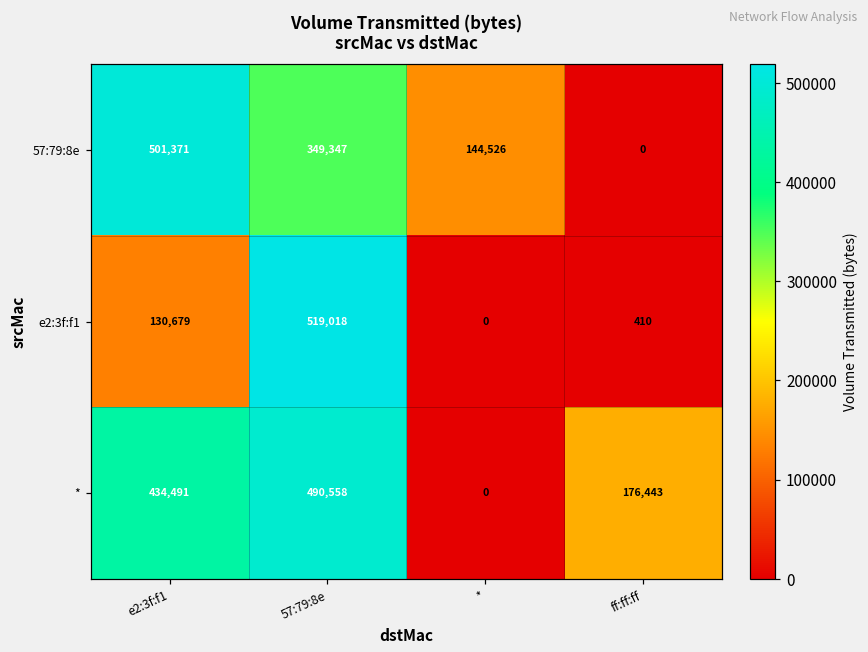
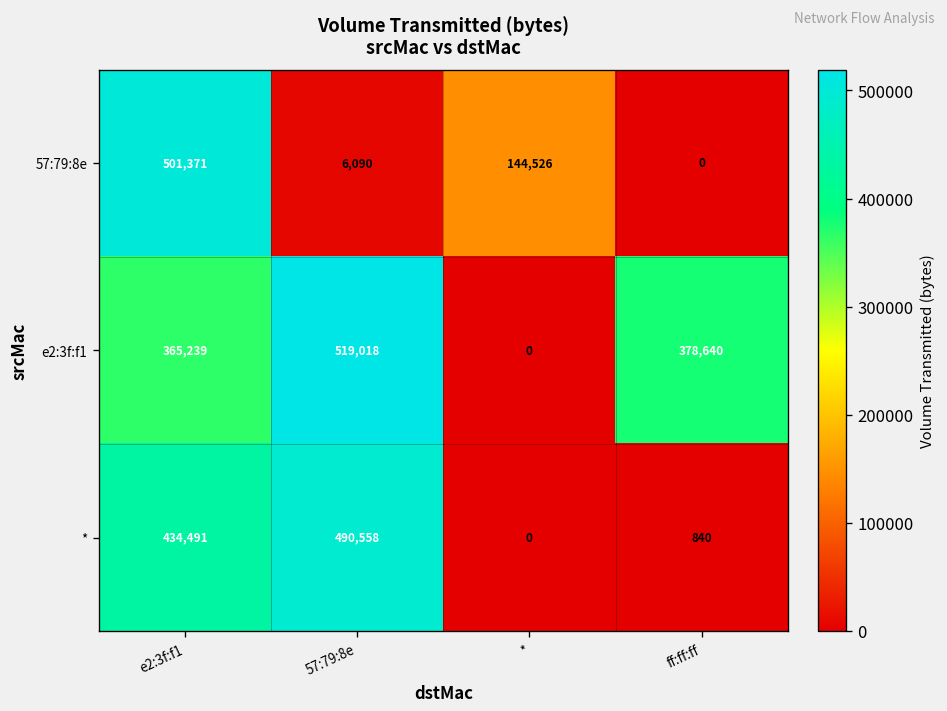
57:79:8e, 57:79:8e: 349,347 -> 6,090
e2:3f:f1, e2:3f:f1: 130,679 -> 365,239
e2:3f:f1, ff:ff:ff: 410 -> 378,640
*, ff:ff:ff: 176,443 -> 840
